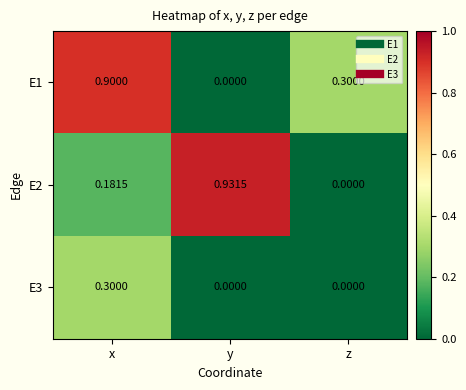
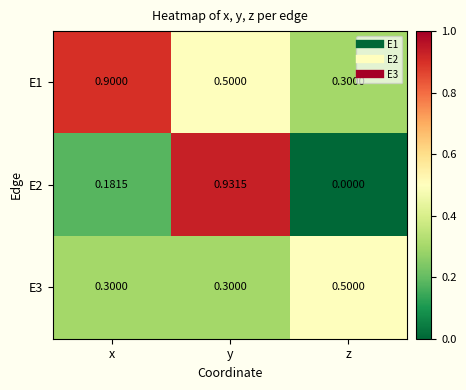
E1, y: 0.0000 -> 0.5000
E3, y: 0.0000 -> 0.3000
E3, z: 0.0000 -> 0.5000
